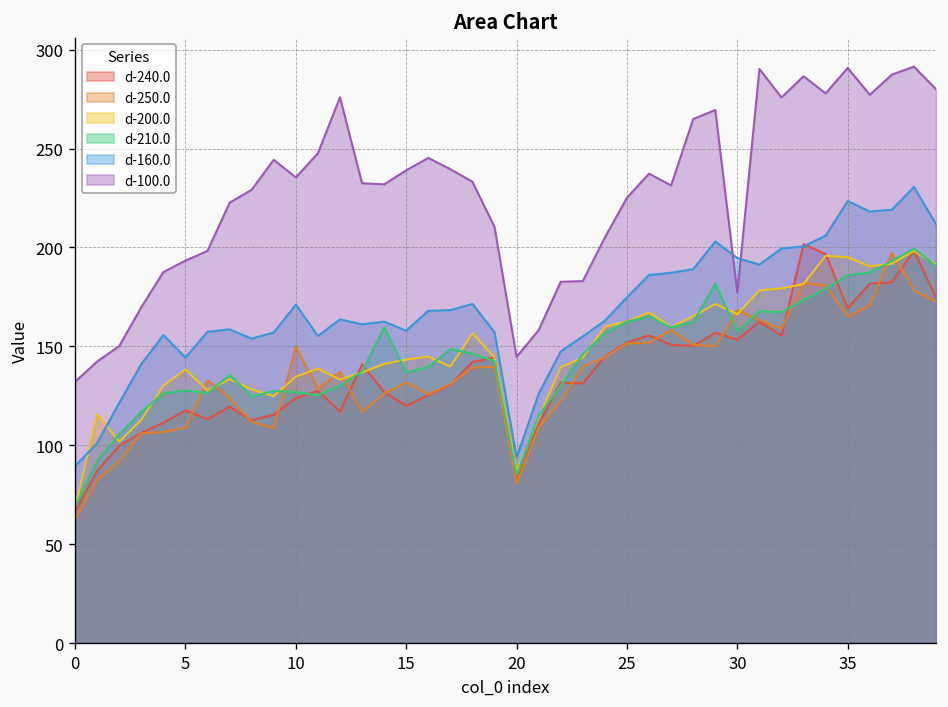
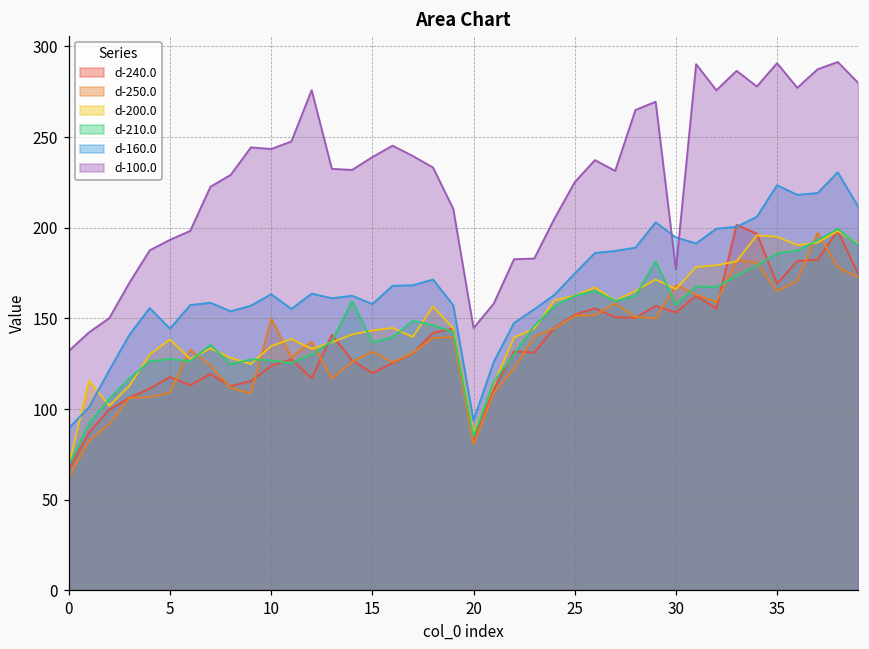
d-160.0, 10: 171 -> 163
d-100.0, 10: 235 -> 243
